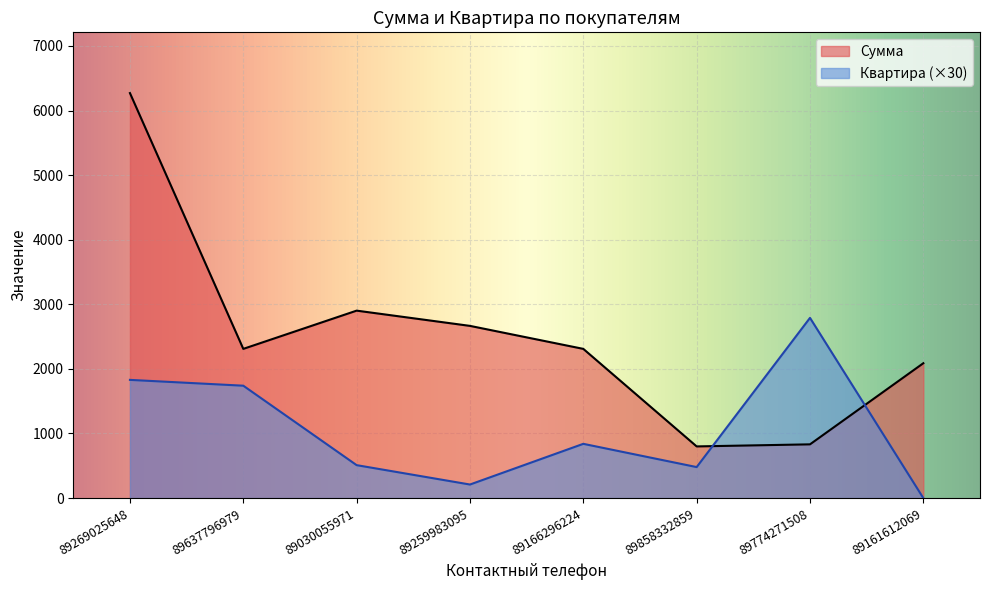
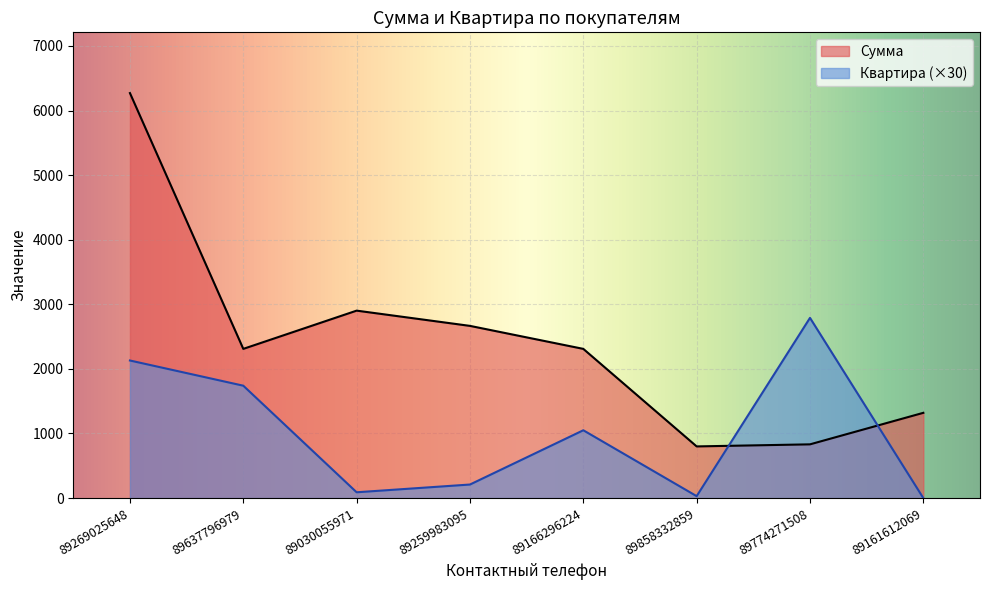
Квартира (×30), 89269025648: 1800 -> 2100
Квартира (×30), 89030055971: 500 -> 100
Квартира (×30), 89166296224: 800 -> 1100
Квартира (×30), 89858332859: 500 -> 0
Сумма, 89161612069: 2100 -> 1300
